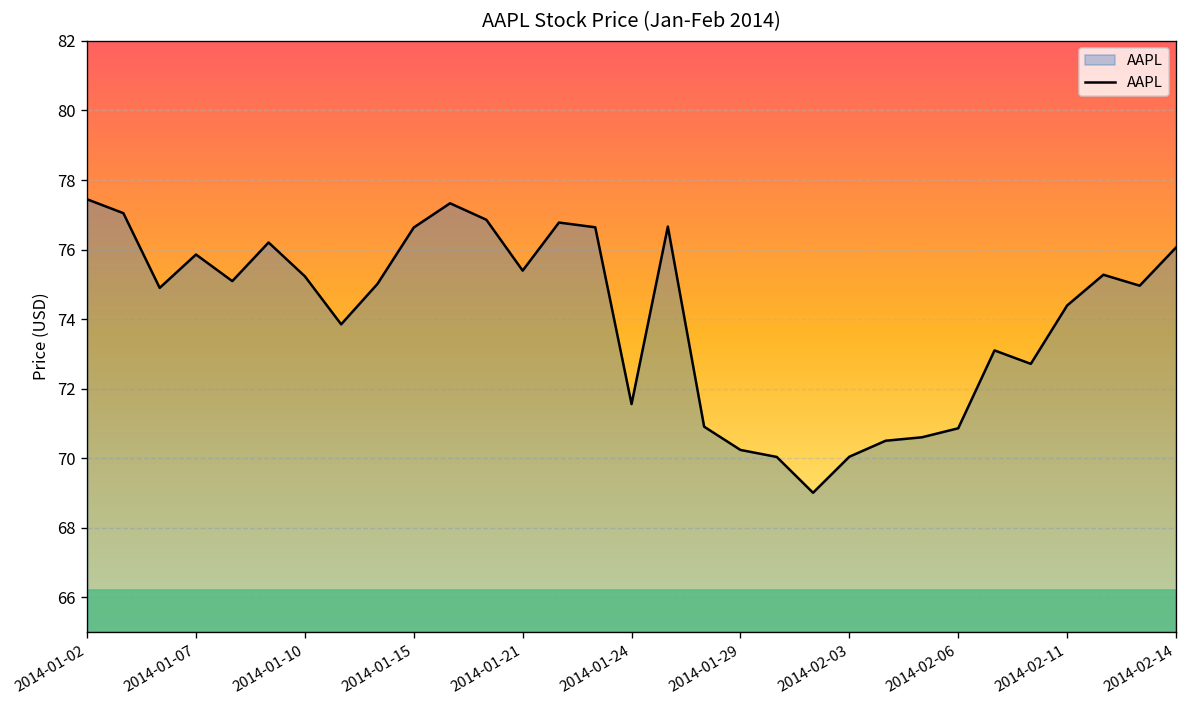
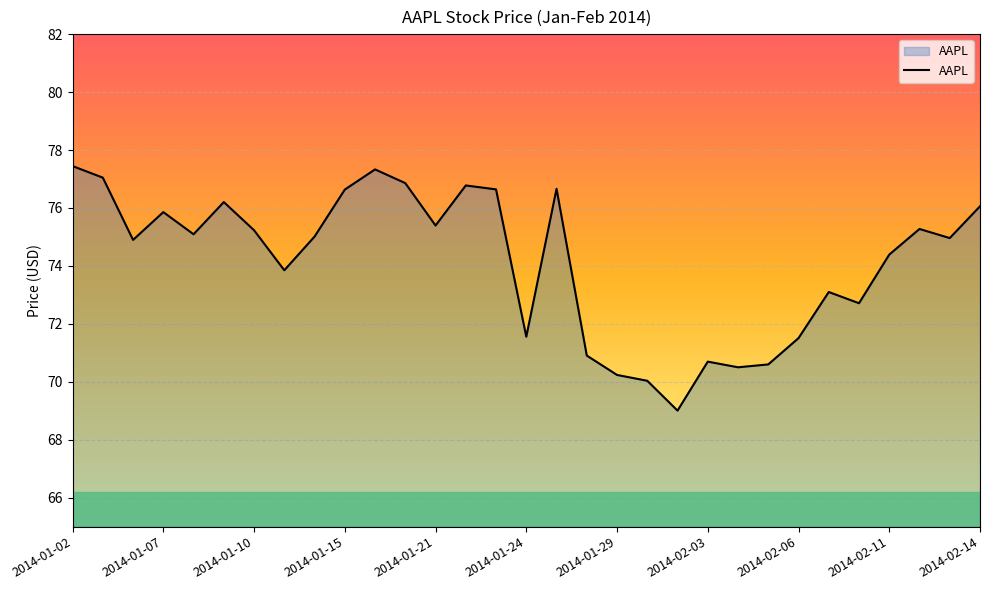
2014-02-03: 70.0 -> 70.7
2014-02-06: 70.9 -> 71.5
